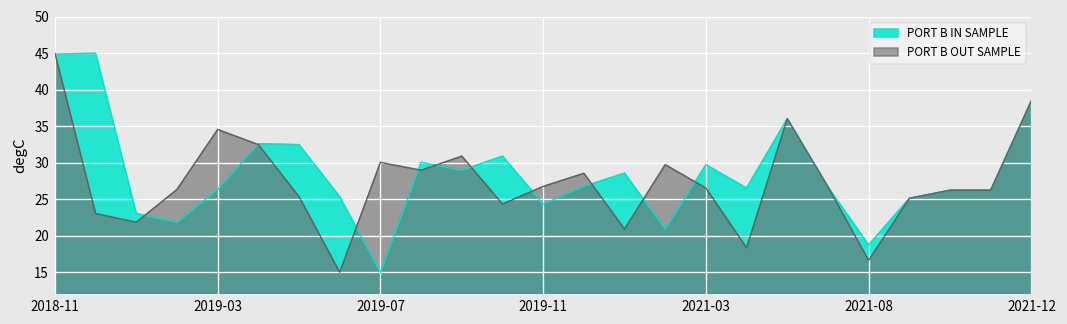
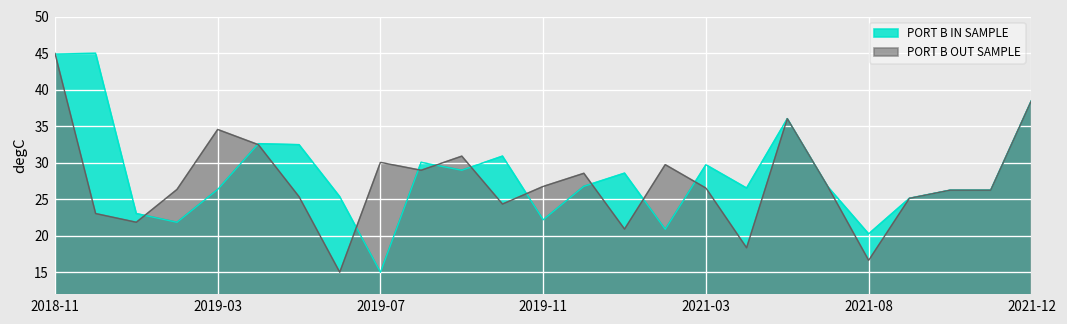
PORT B IN SAMPLE, 2019-11: 24 -> 22
PORT B IN SAMPLE, 2021-08: 19 -> 20
